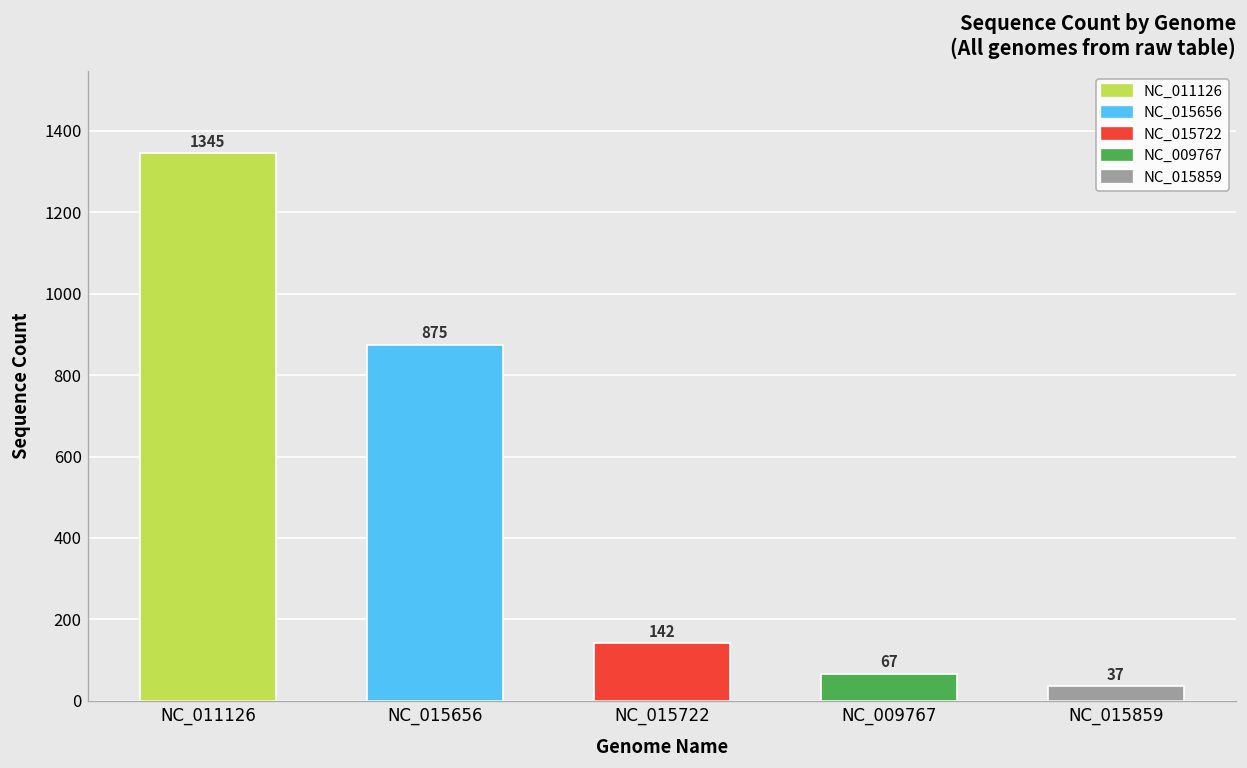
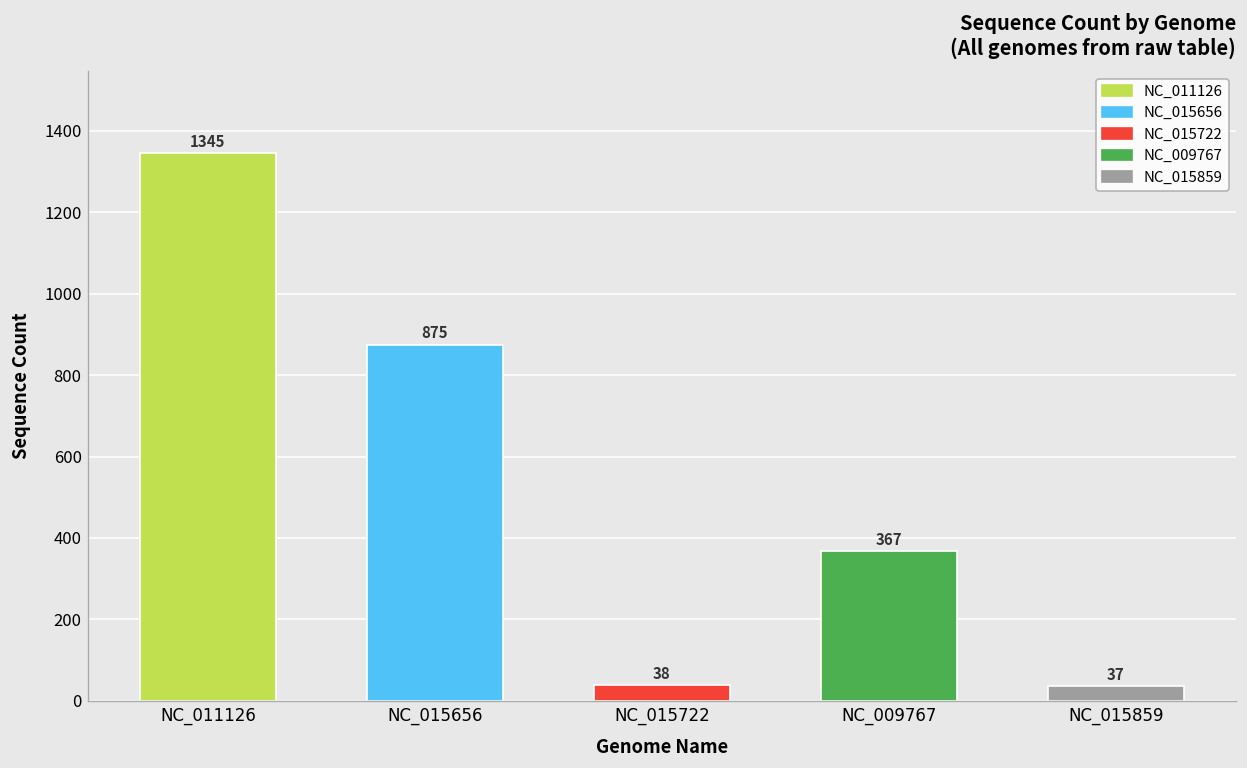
NC_015722: 142 -> 38
NC_009767: 67 -> 367
